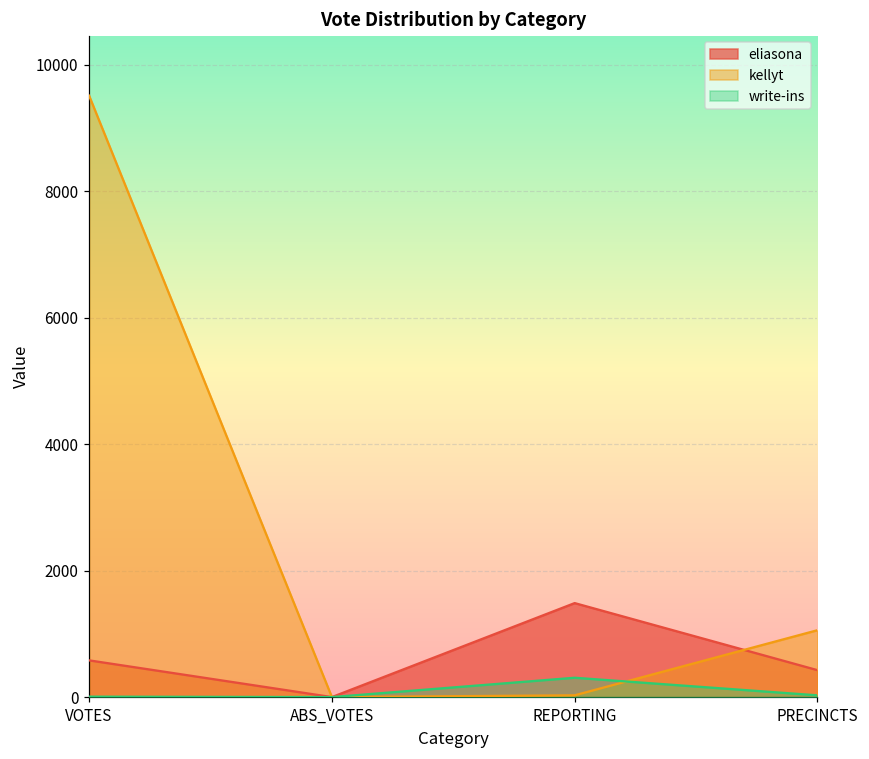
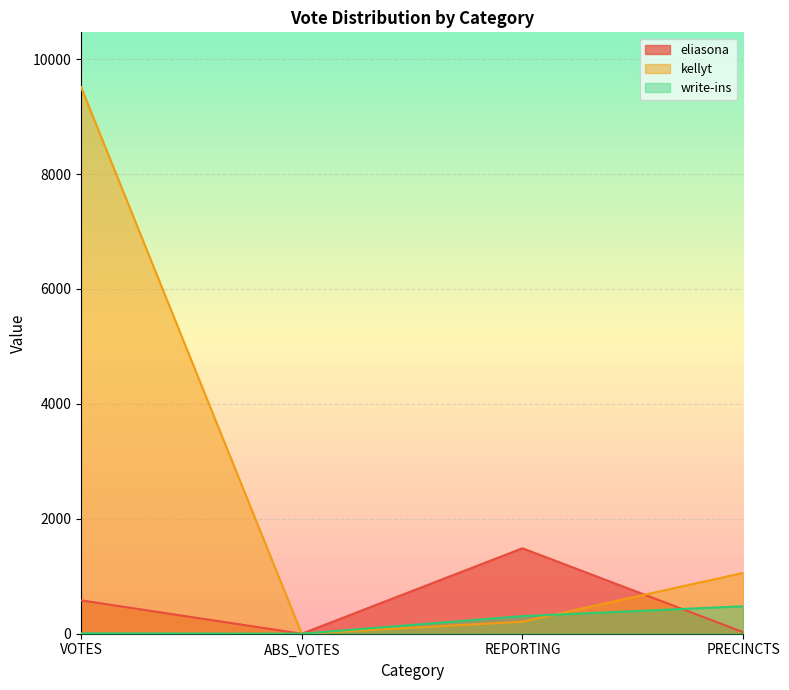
kellyt, REPORTING: 0 -> 200
eliasona, PRECINCTS: 400 -> 0
write-ins, PRECINCTS: 0 -> 500
